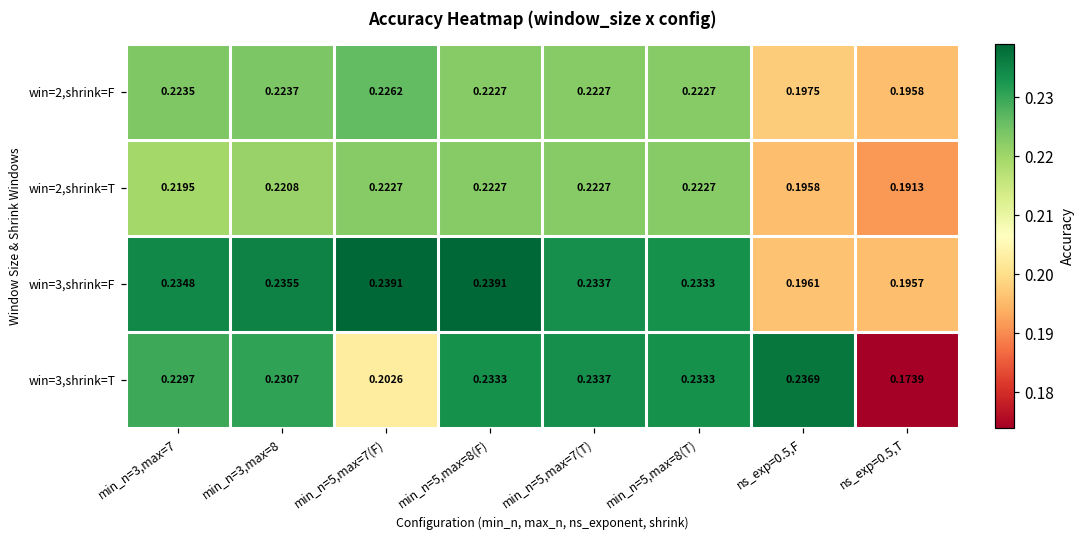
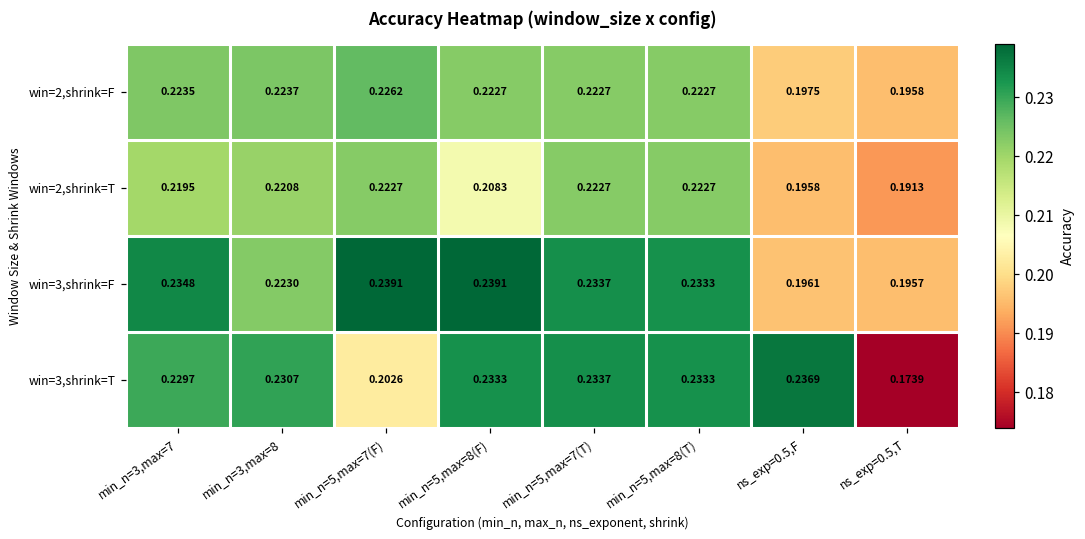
win=2,shrink=T, min_n=5,max=8(F): 0.2227 -> 0.2083
win=3,shrink=F, min_n=3,max=8: 0.2355 -> 0.2230
